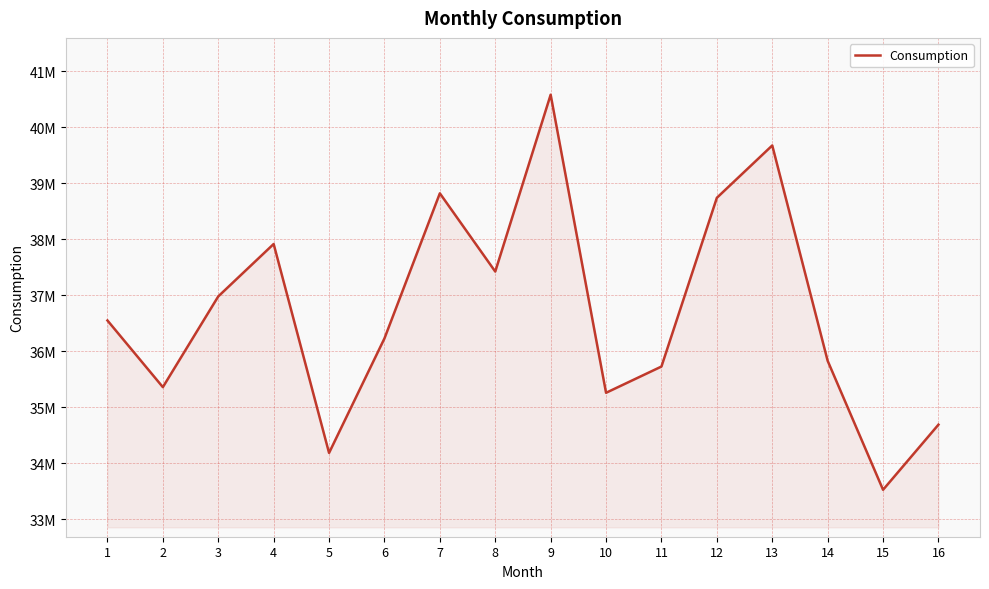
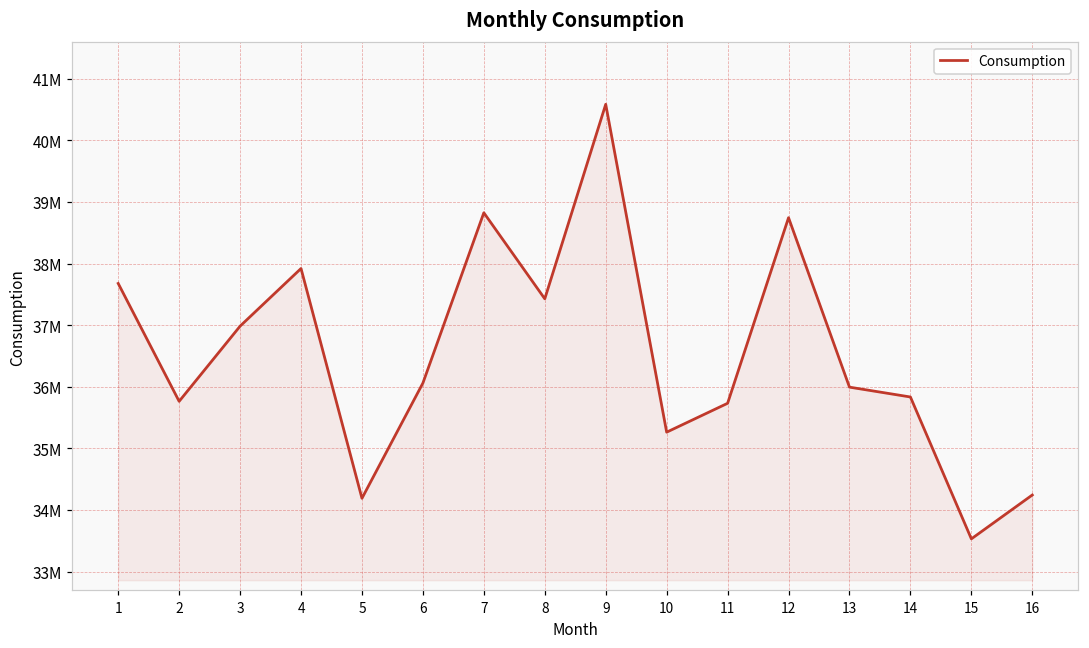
1: 36600000 -> 37700000
2: 35400000 -> 35800000
6: 36200000 -> 36100000
13: 39700000 -> 36000000
16: 34700000 -> 34200000
